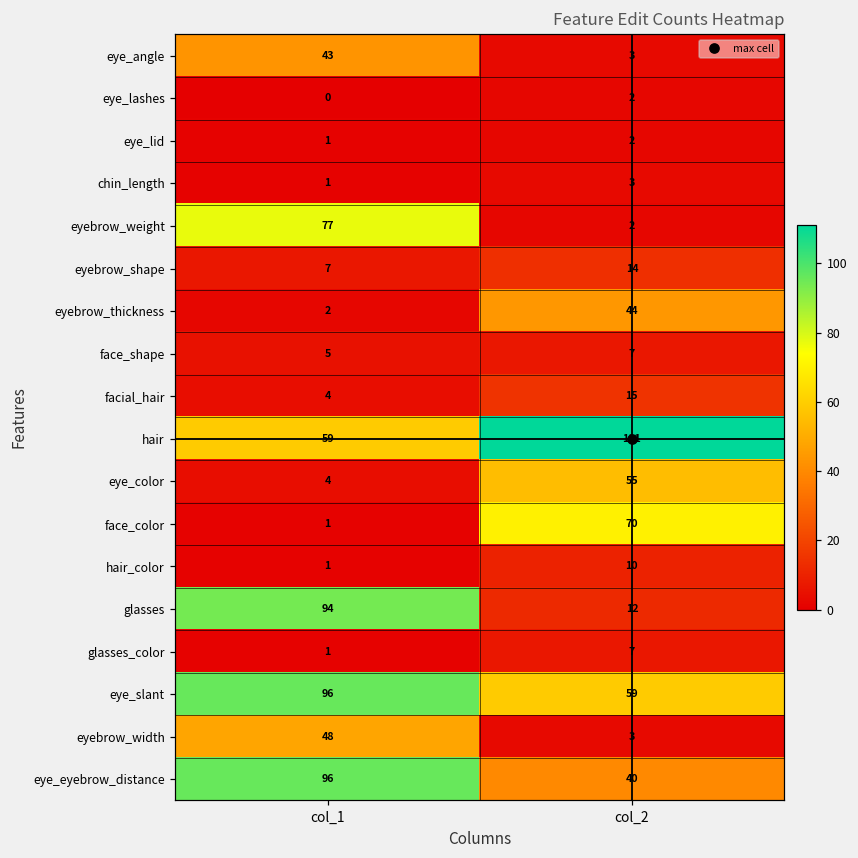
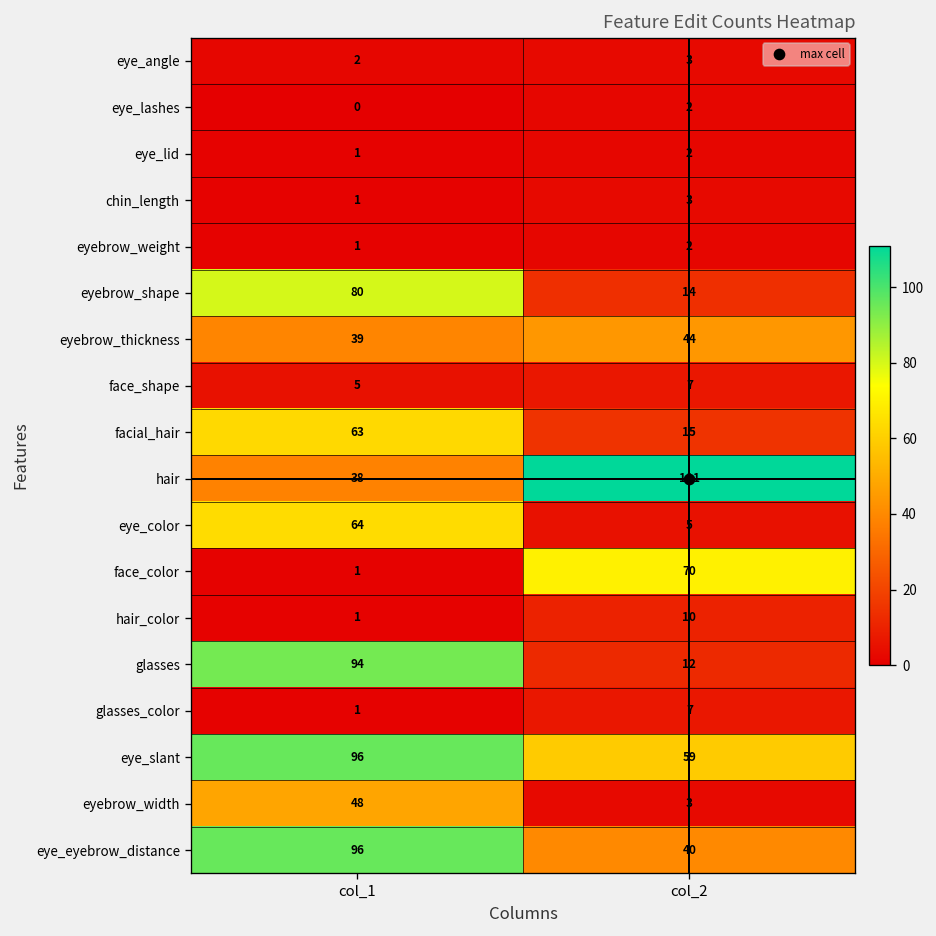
eye_angle, col_1: 43 -> 2
eyebrow_weight, col_1: 77 -> 1
eyebrow_shape, col_1: 7 -> 80
eyebrow_thickness, col_1: 2 -> 39
facial_hair, col_1: 4 -> 63
hair, col_1: 59 -> 38
eye_color, col_1: 4 -> 64
eye_color, col_2: 55 -> 5
